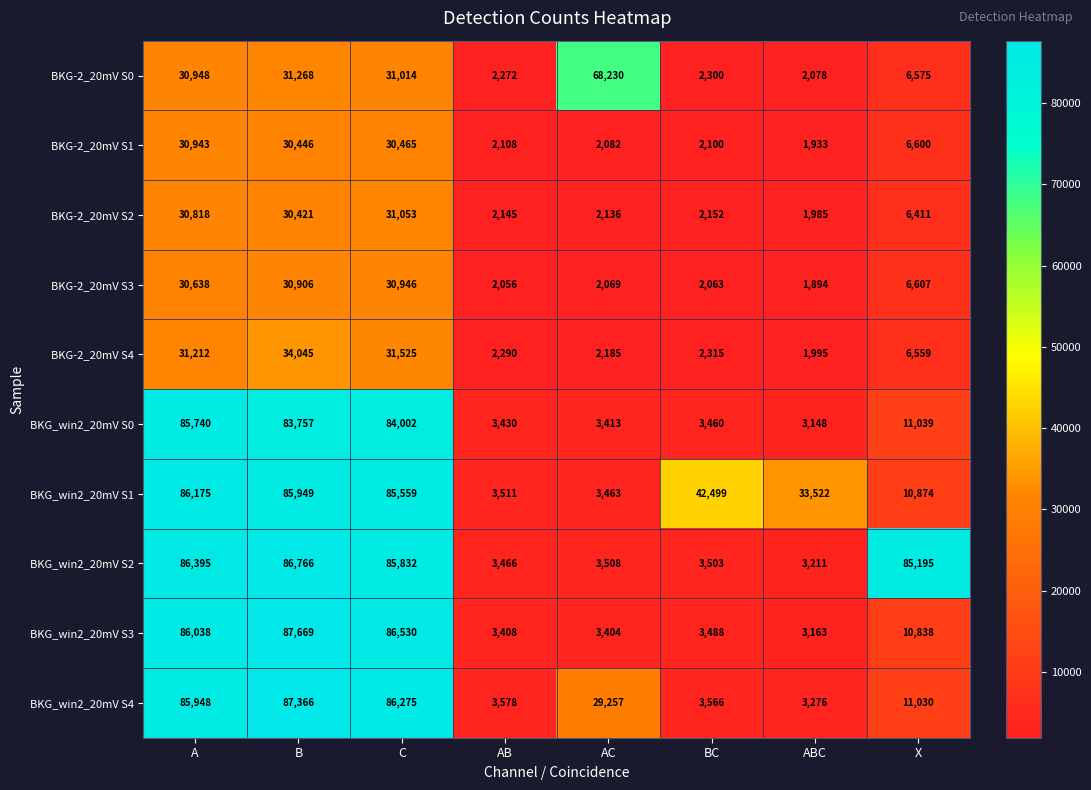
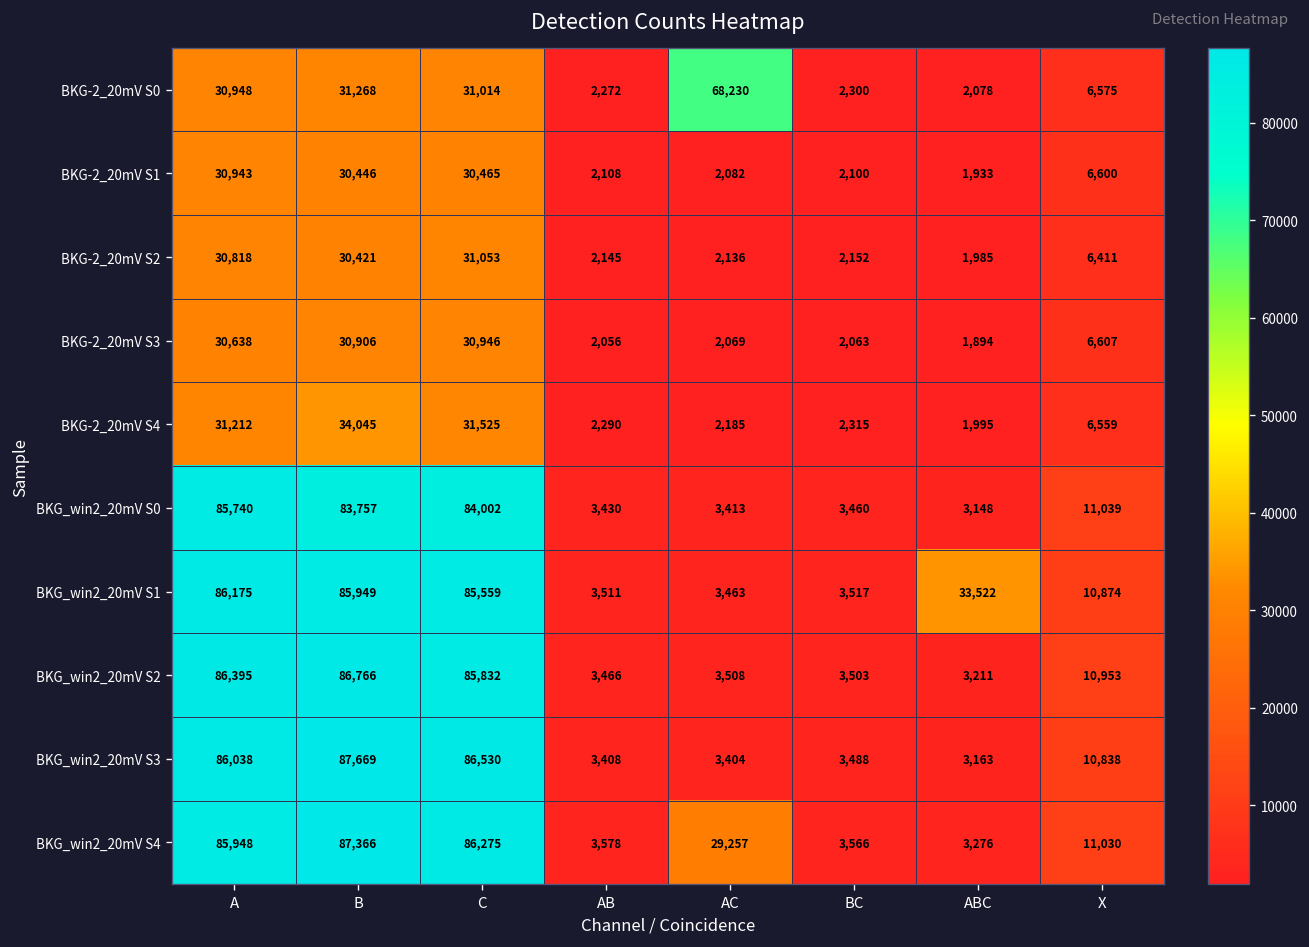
BKG_win2_20mV S1, BC: 42,499 -> 3,517
BKG_win2_20mV S2, X: 85,195 -> 10,953
